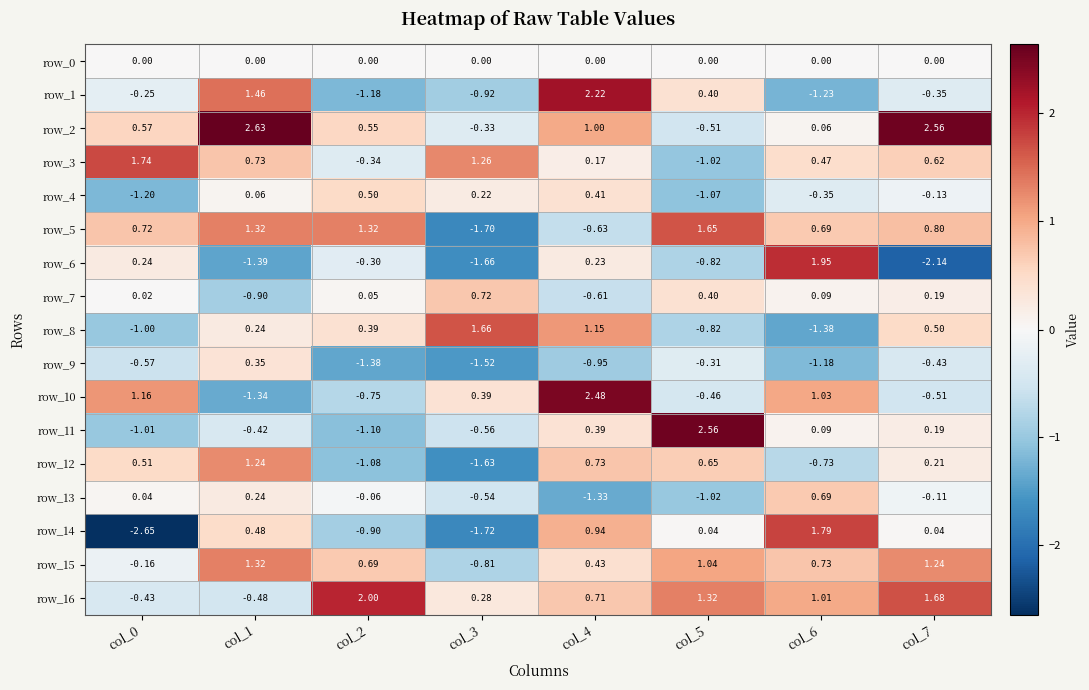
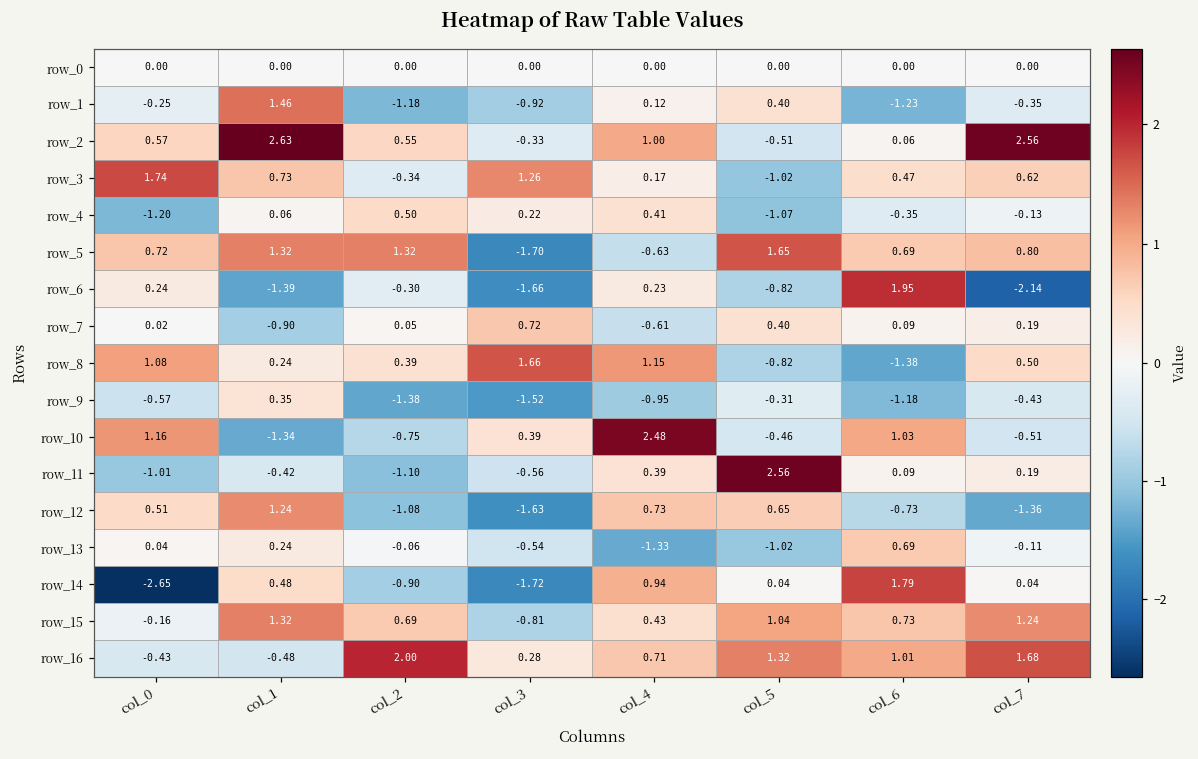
row_1, col_4: 2.22 -> 0.12
row_8, col_0: -1.00 -> 1.08
row_12, col_7: 0.21 -> -1.36
